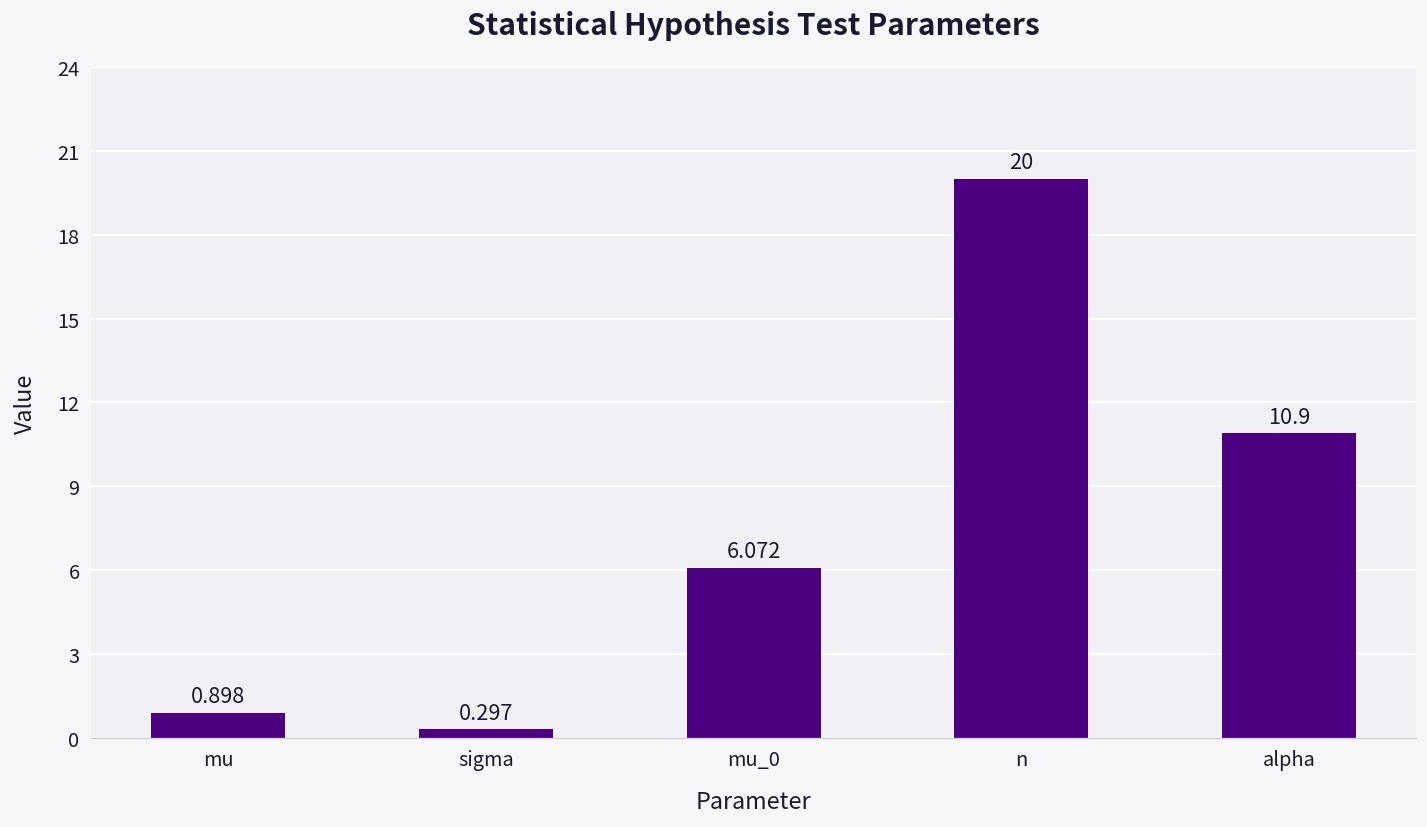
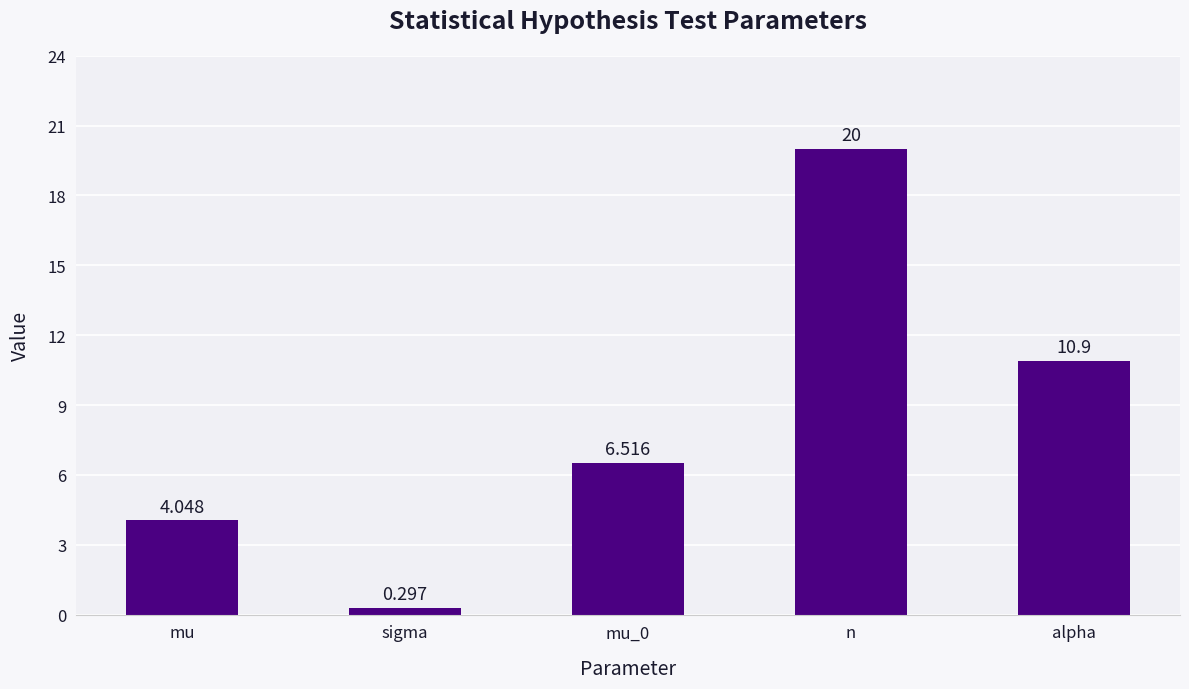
mu: 0.898 -> 4.048
mu_0: 6.072 -> 6.516
